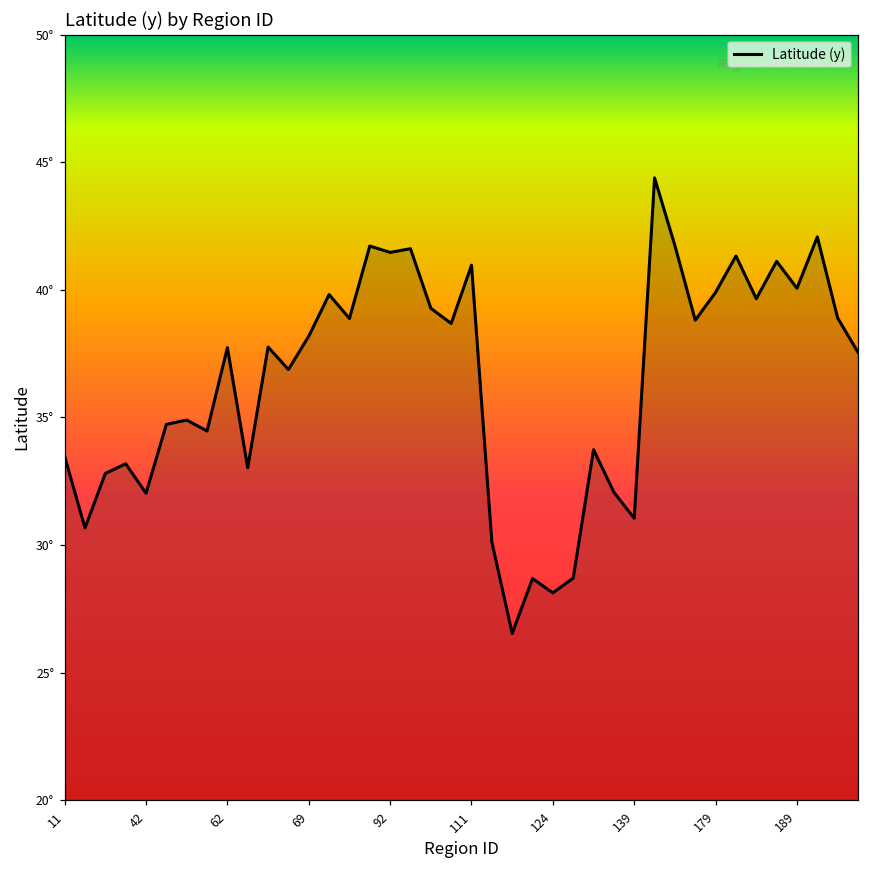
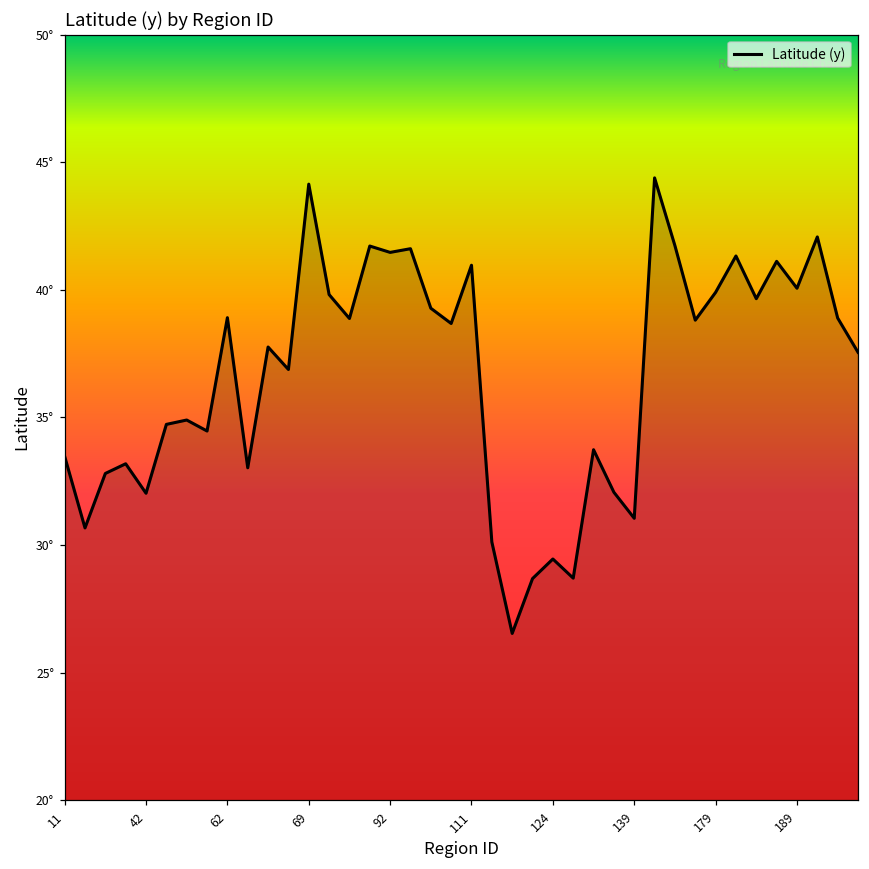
62: 37.7° -> 38.9°
69: 38.2° -> 44.1°
124: 28.1° -> 29.5°
